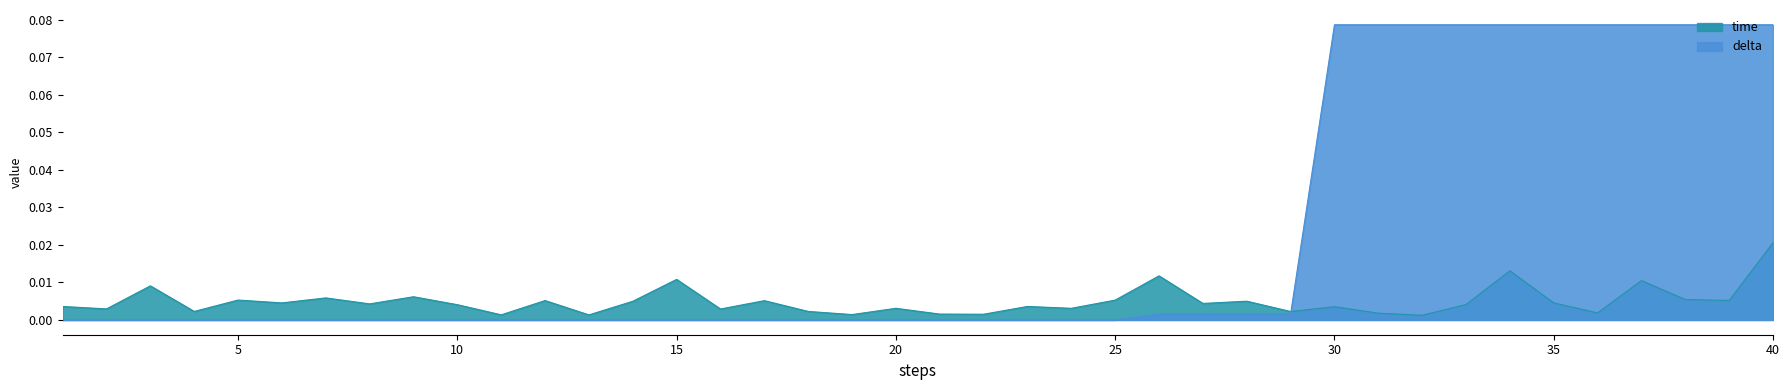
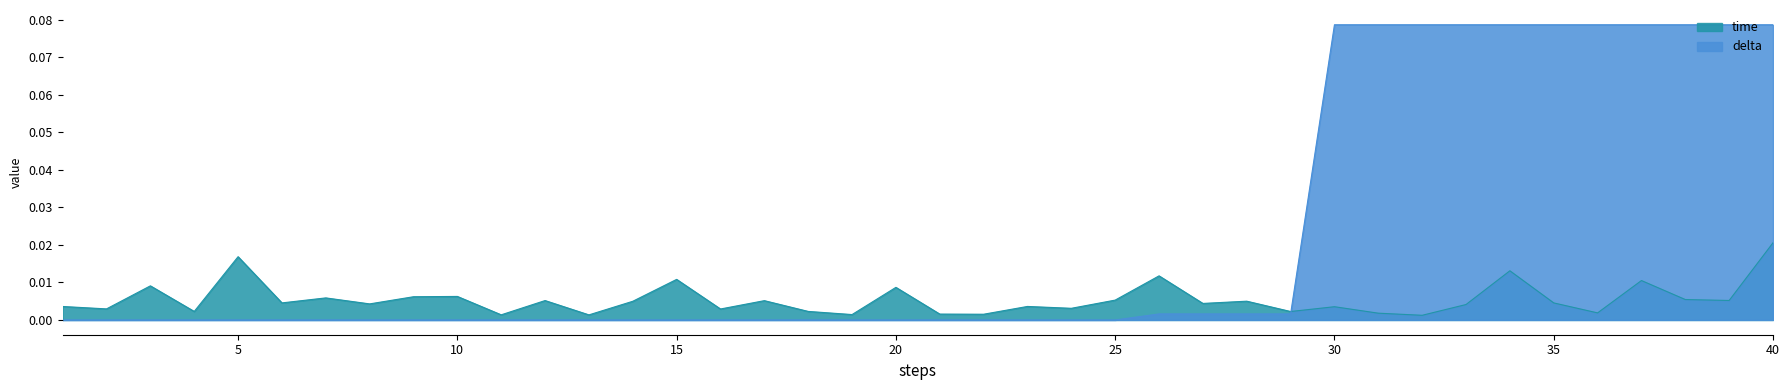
time, 5: 0.005 -> 0.017
time, 10: 0.004 -> 0.006
time, 20: 0.003 -> 0.009
